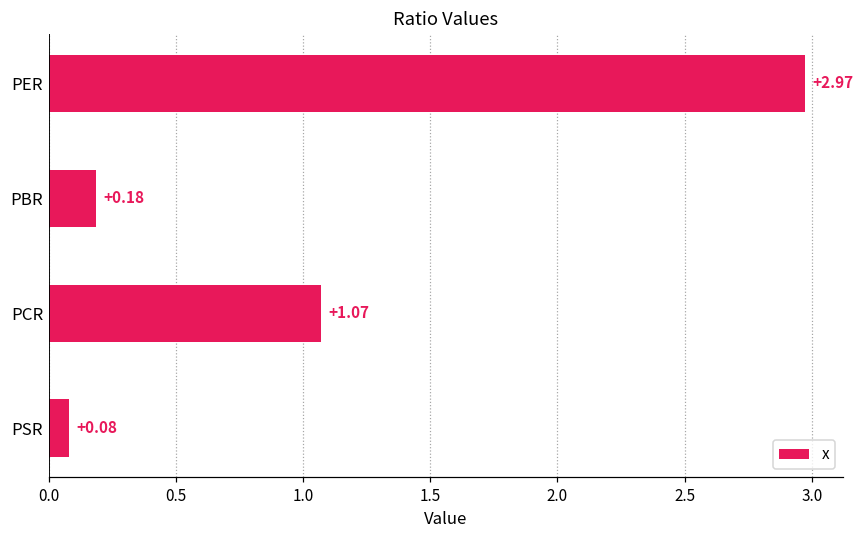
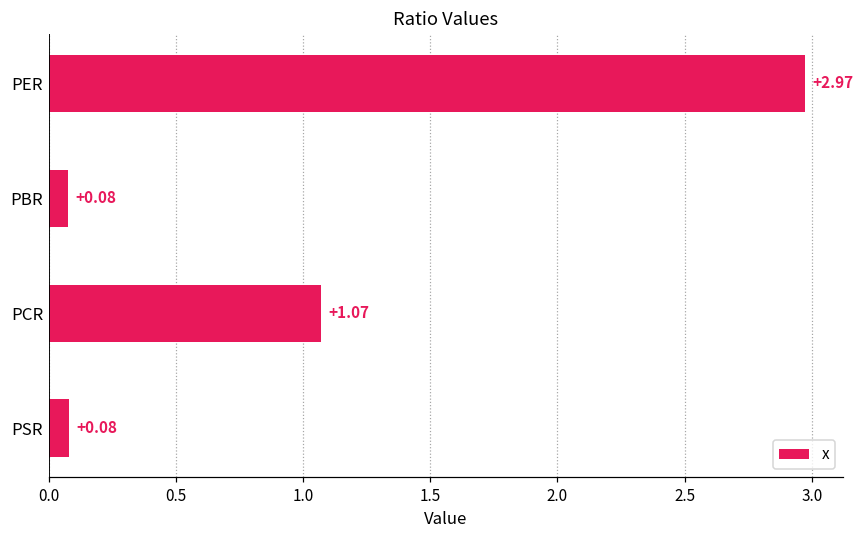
PBR: +0.18 -> +0.08
